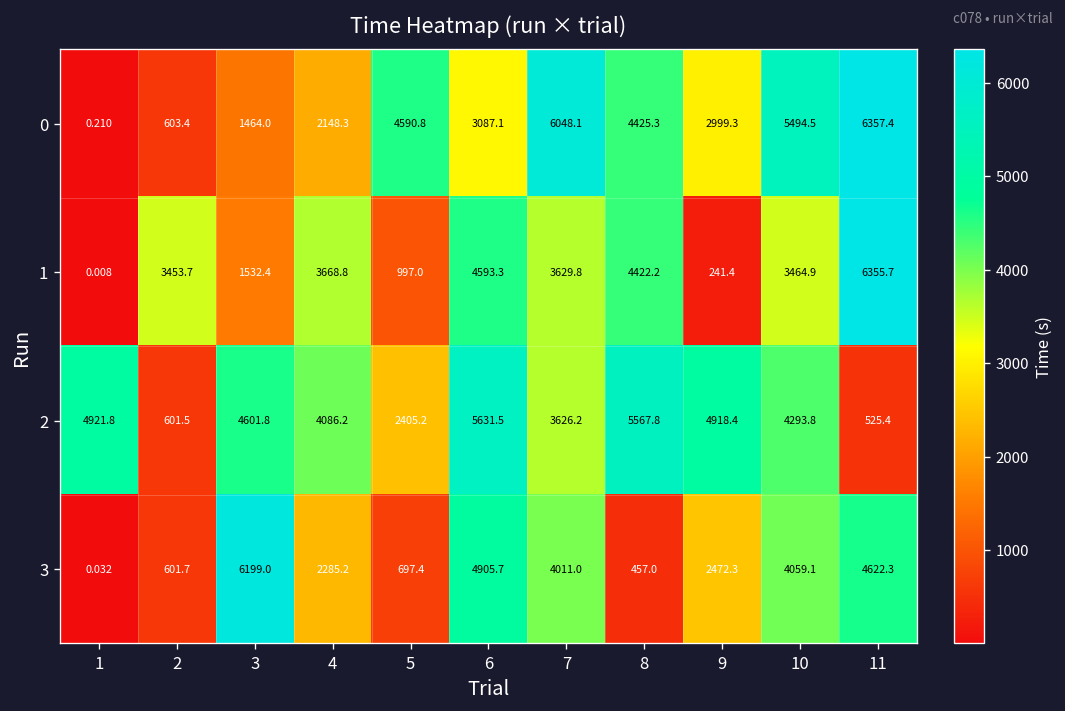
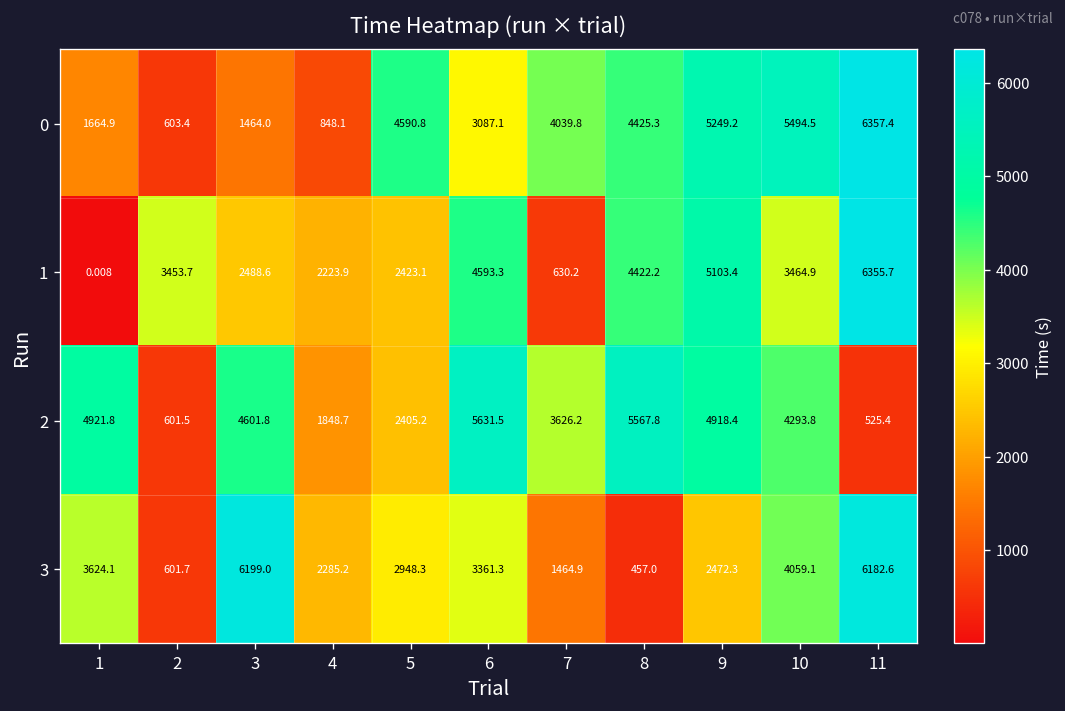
0, 1: 0.210 -> 1664.9
0, 4: 2148.3 -> 848.1
0, 7: 6048.1 -> 4039.8
0, 9: 2999.3 -> 5249.2
1, 3: 1532.4 -> 2488.6
1, 4: 3668.8 -> 2223.9
1, 5: 997.0 -> 2423.1
1, 7: 3629.8 -> 630.2
1, 9: 241.4 -> 5103.4
2, 4: 4086.2 -> 1848.7
3, 1: 0.032 -> 3624.1
3, 5: 697.4 -> 2948.3
3, 6: 4905.7 -> 3361.3
3, 7: 4011.0 -> 1464.9
3, 11: 4622.3 -> 6182.6
